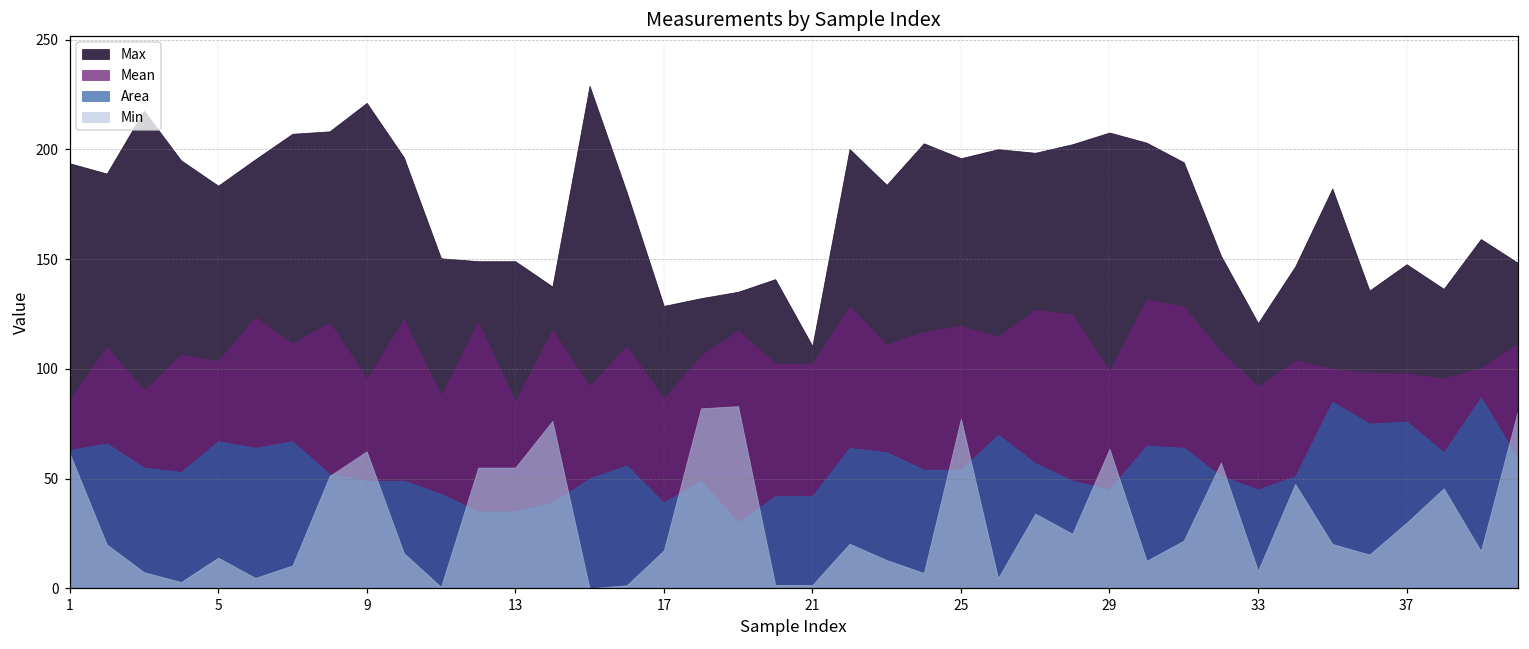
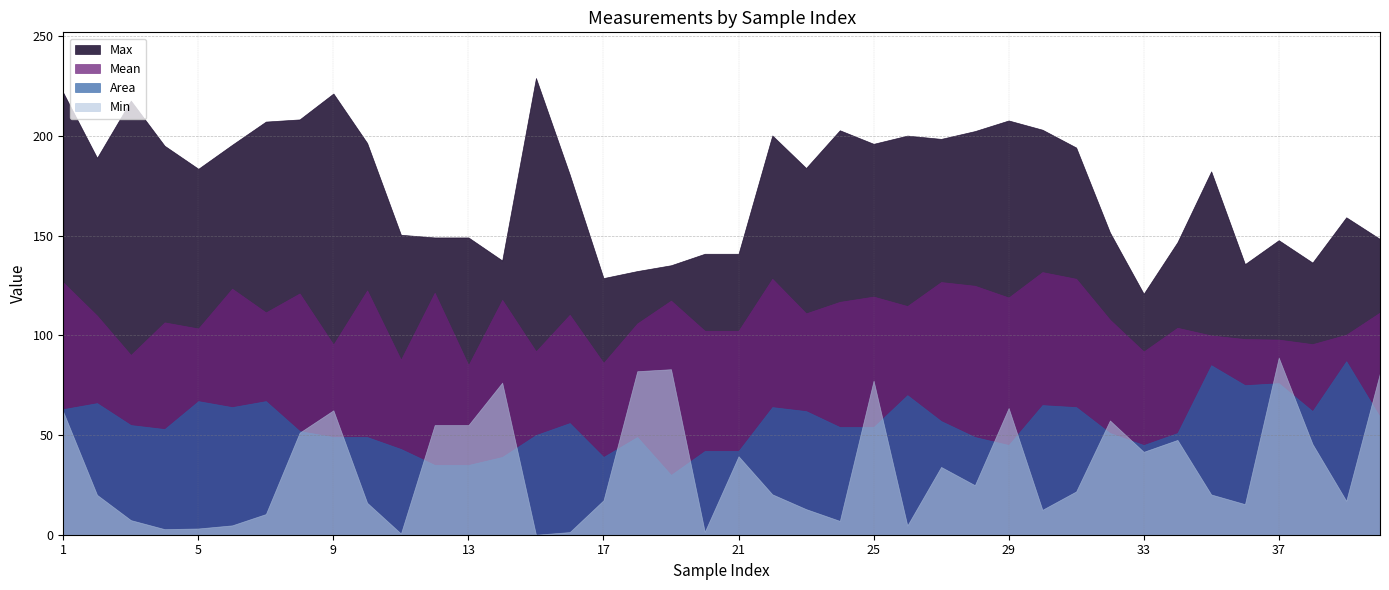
Max, 1: 194 -> 222
Mean, 1: 86 -> 126
Min, 5: 14 -> 3
Max, 21: 110 -> 141
Min, 21: 1 -> 39
Mean, 29: 99 -> 119
Min, 33: 8 -> 42
Min, 37: 30 -> 89
